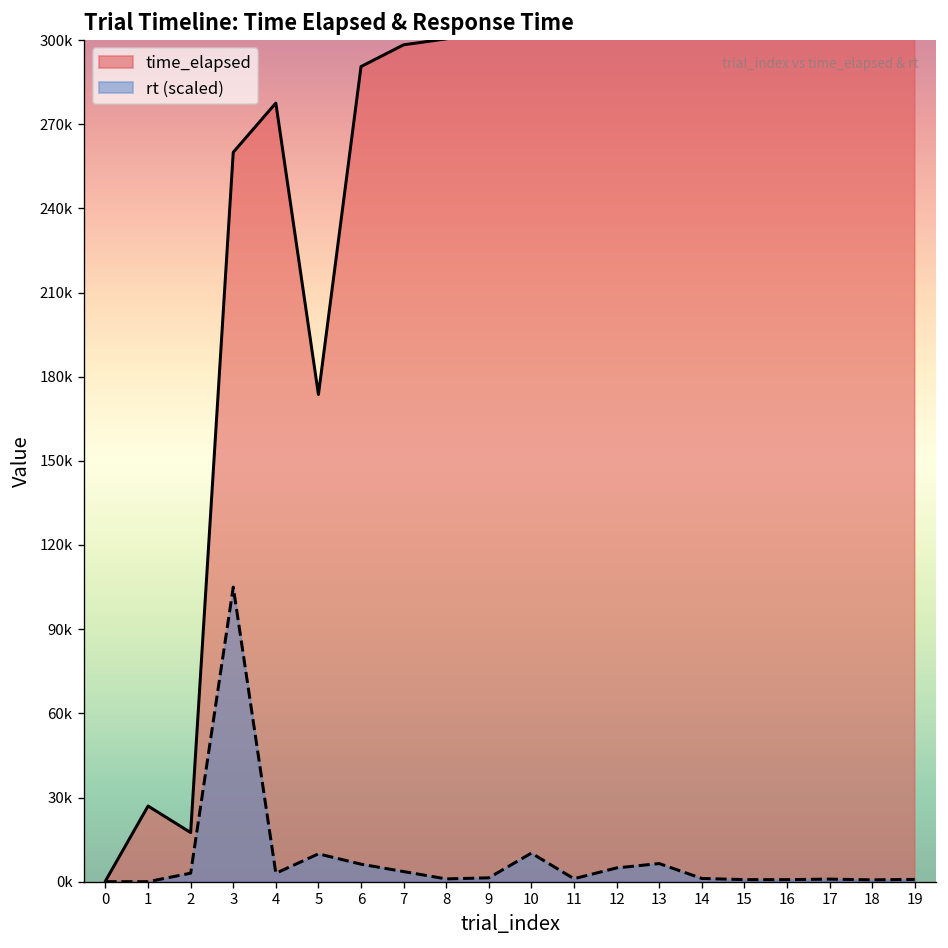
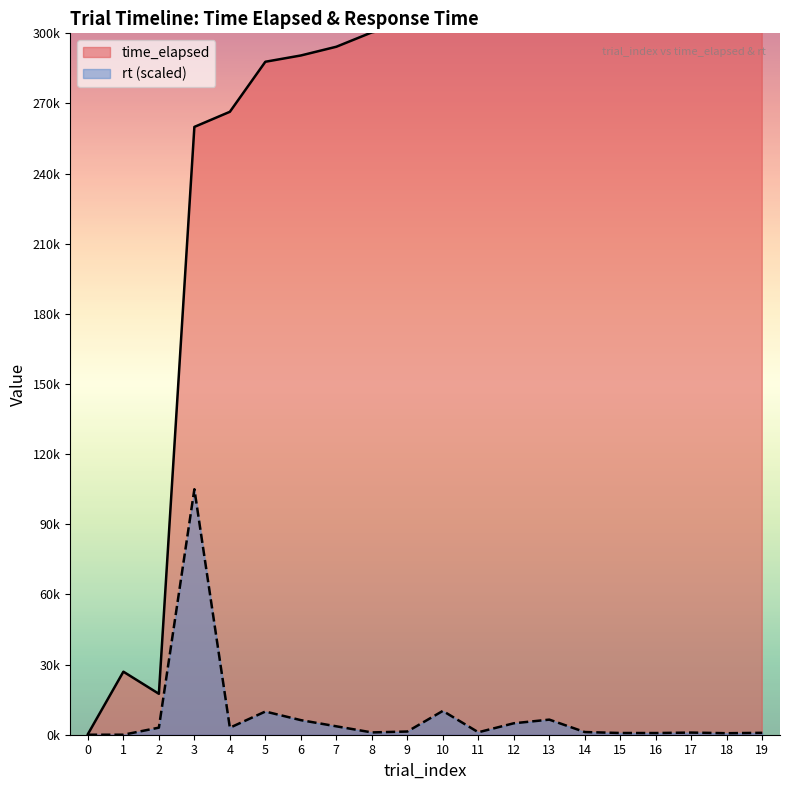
time_elapsed, 4: 278000 -> 266000
time_elapsed, 5: 174000 -> 288000
time_elapsed, 7: 298000 -> 294000
